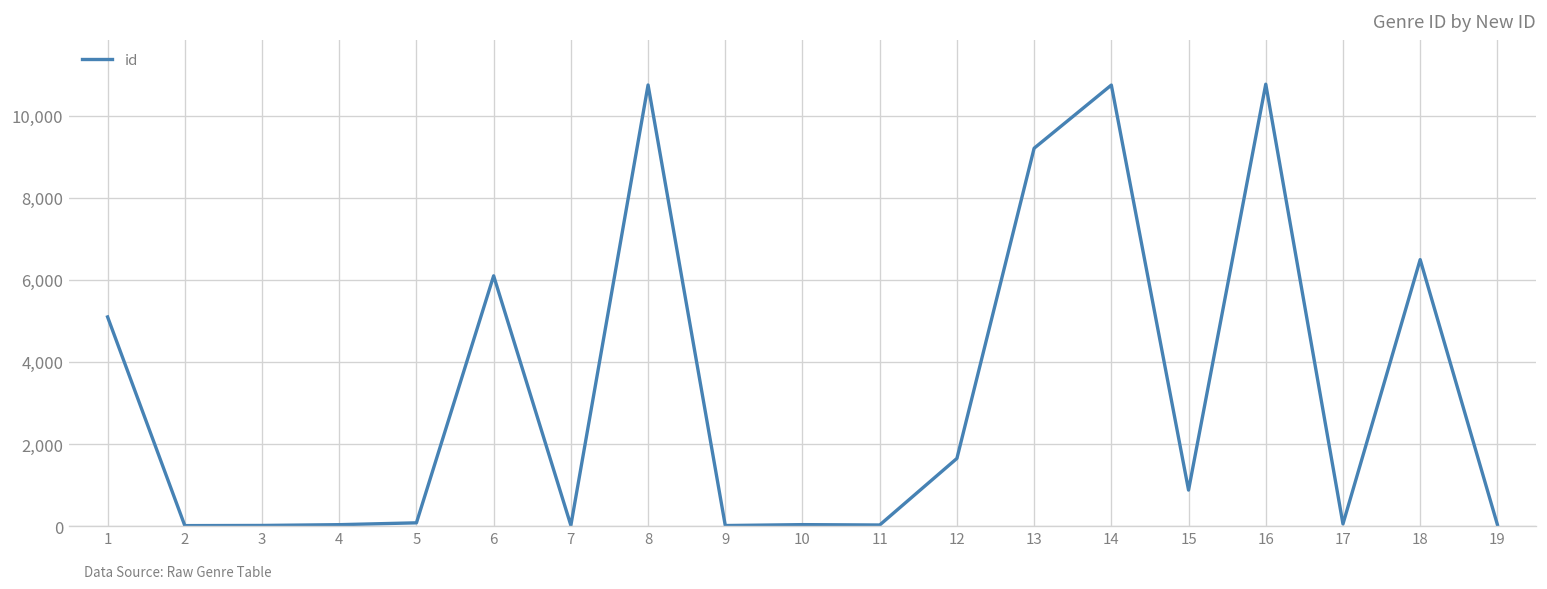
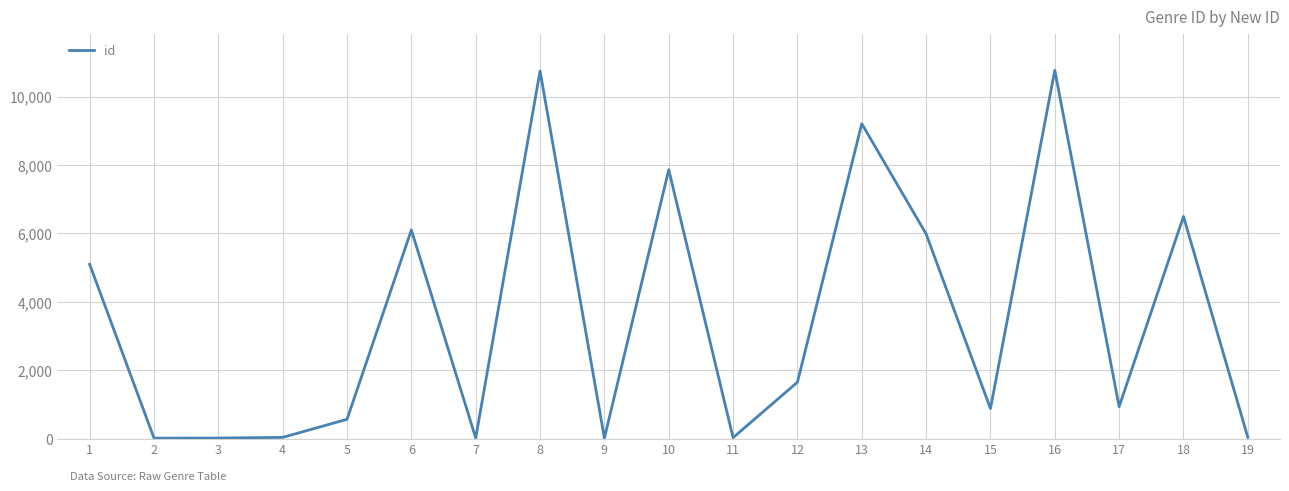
5: 100 -> 600
10: 0 -> 7,900
14: 10,700 -> 6,000
17: 100 -> 900
